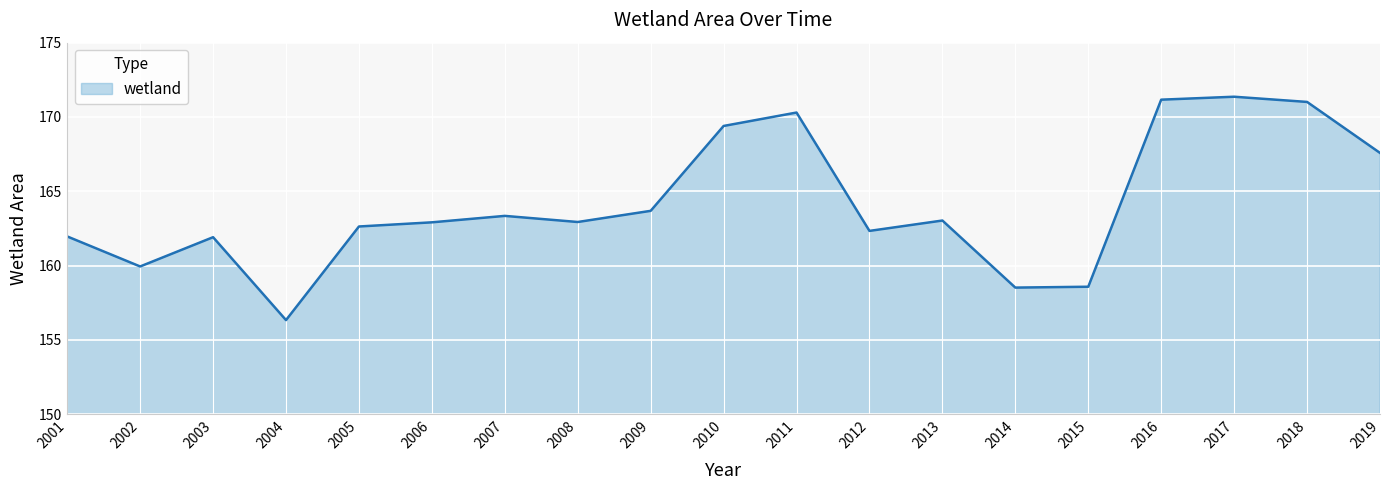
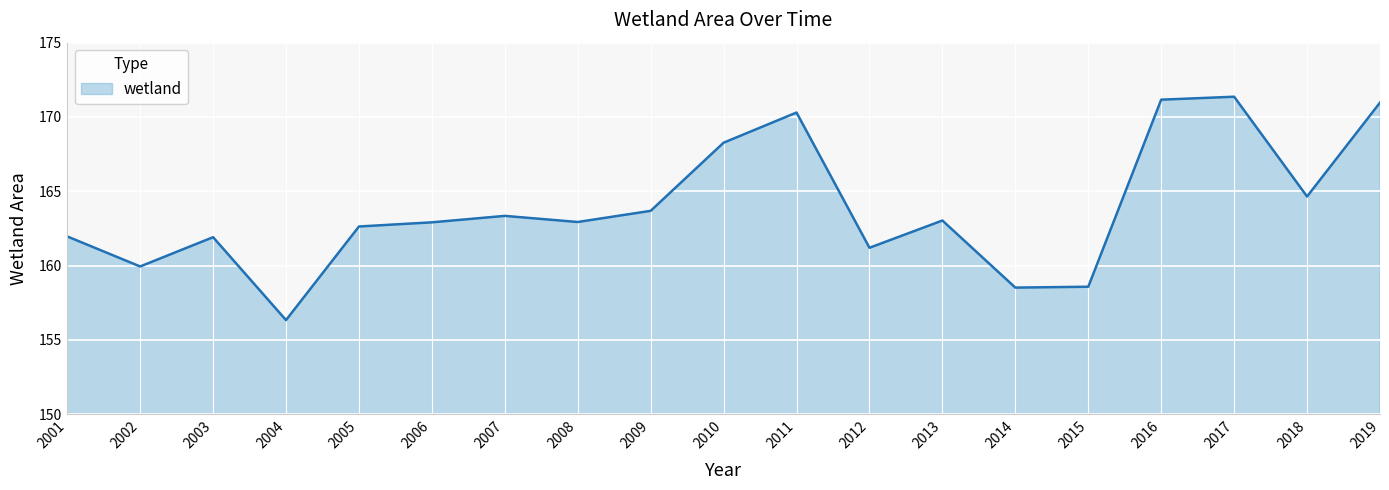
2010: 169.4 -> 168.3
2012: 162.3 -> 161.2
2018: 171.0 -> 164.6
2019: 167.6 -> 171.0
